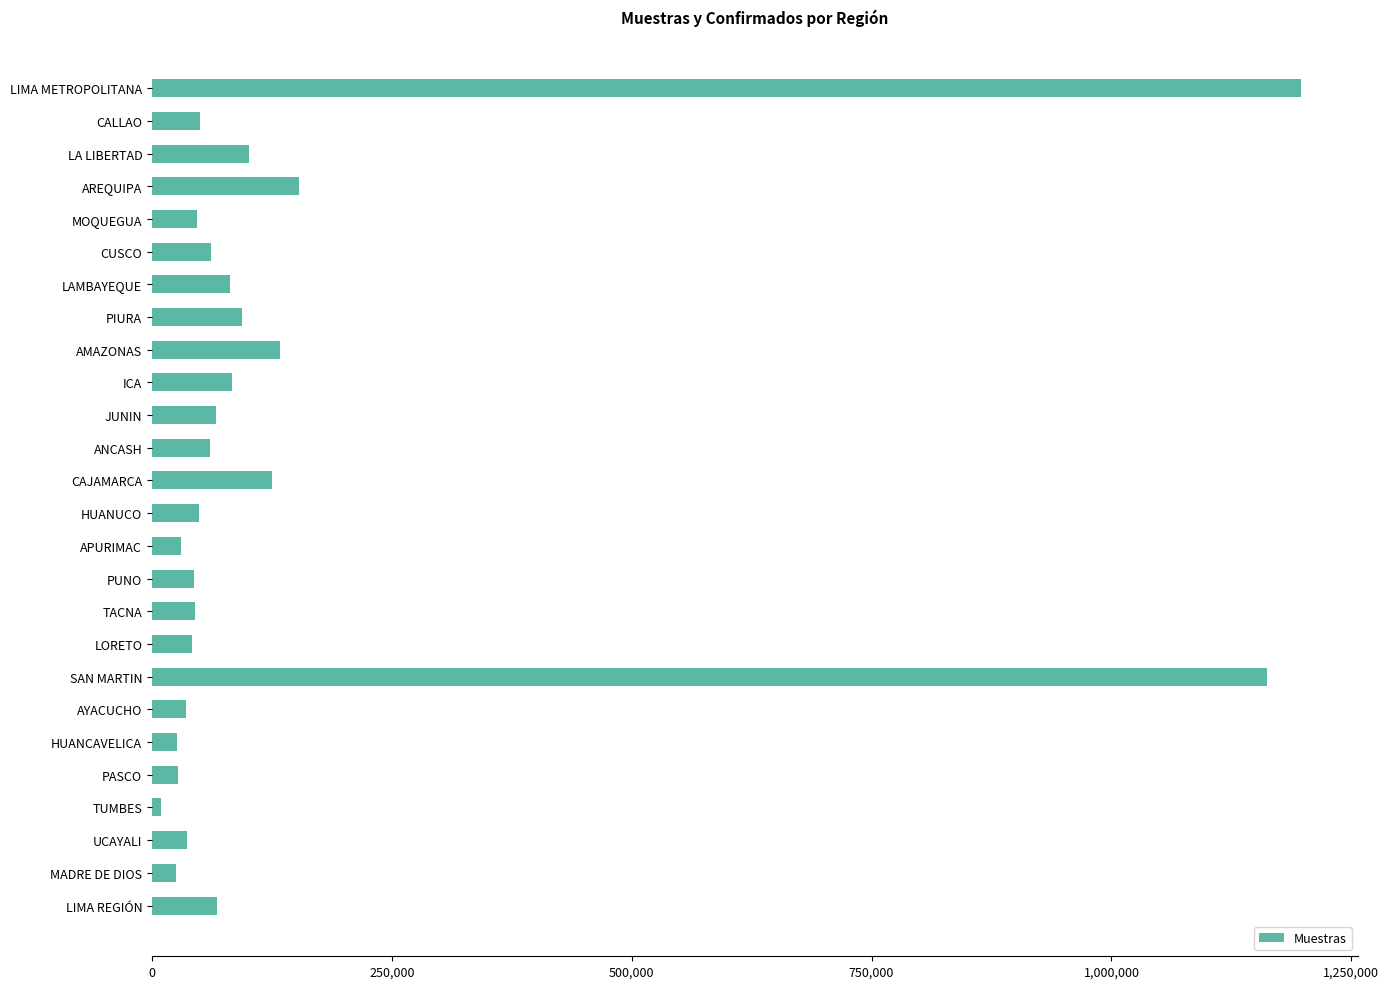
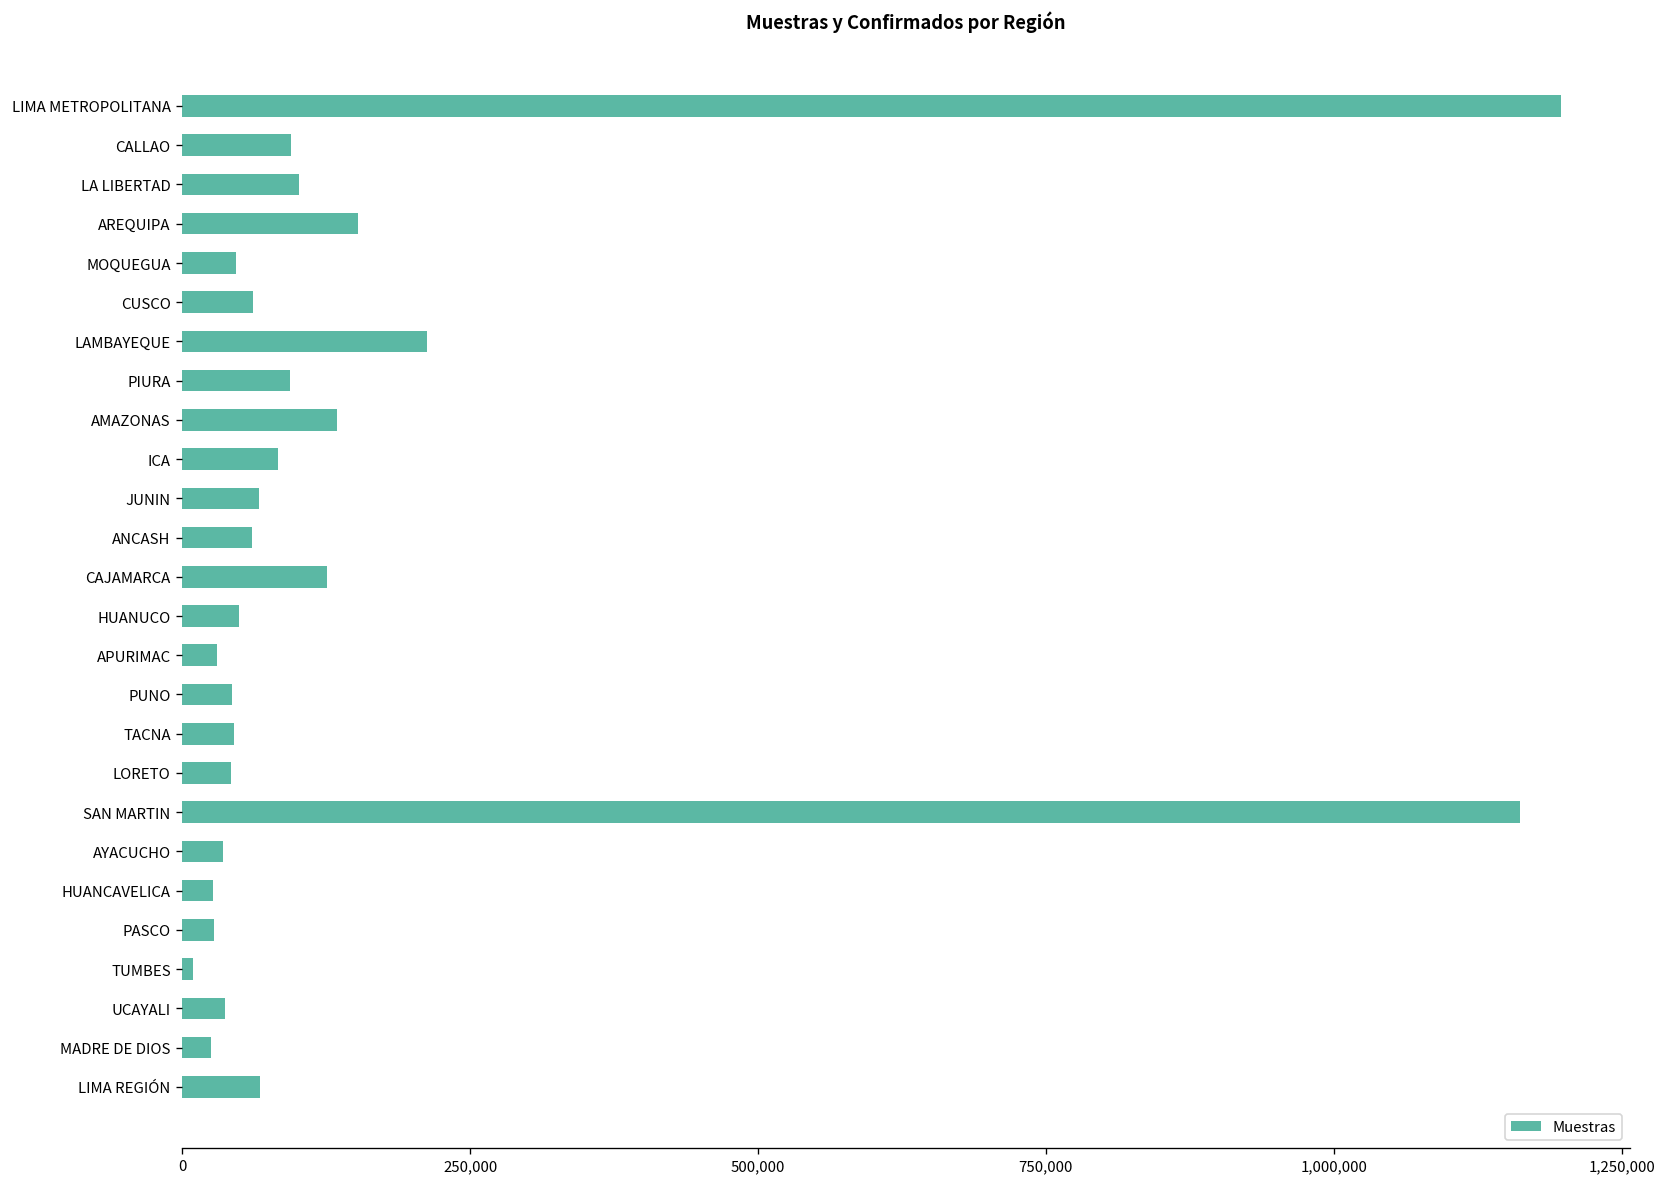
CALLAO: 50,000 -> 90,000
LAMBAYEQUE: 80,000 -> 210,000
